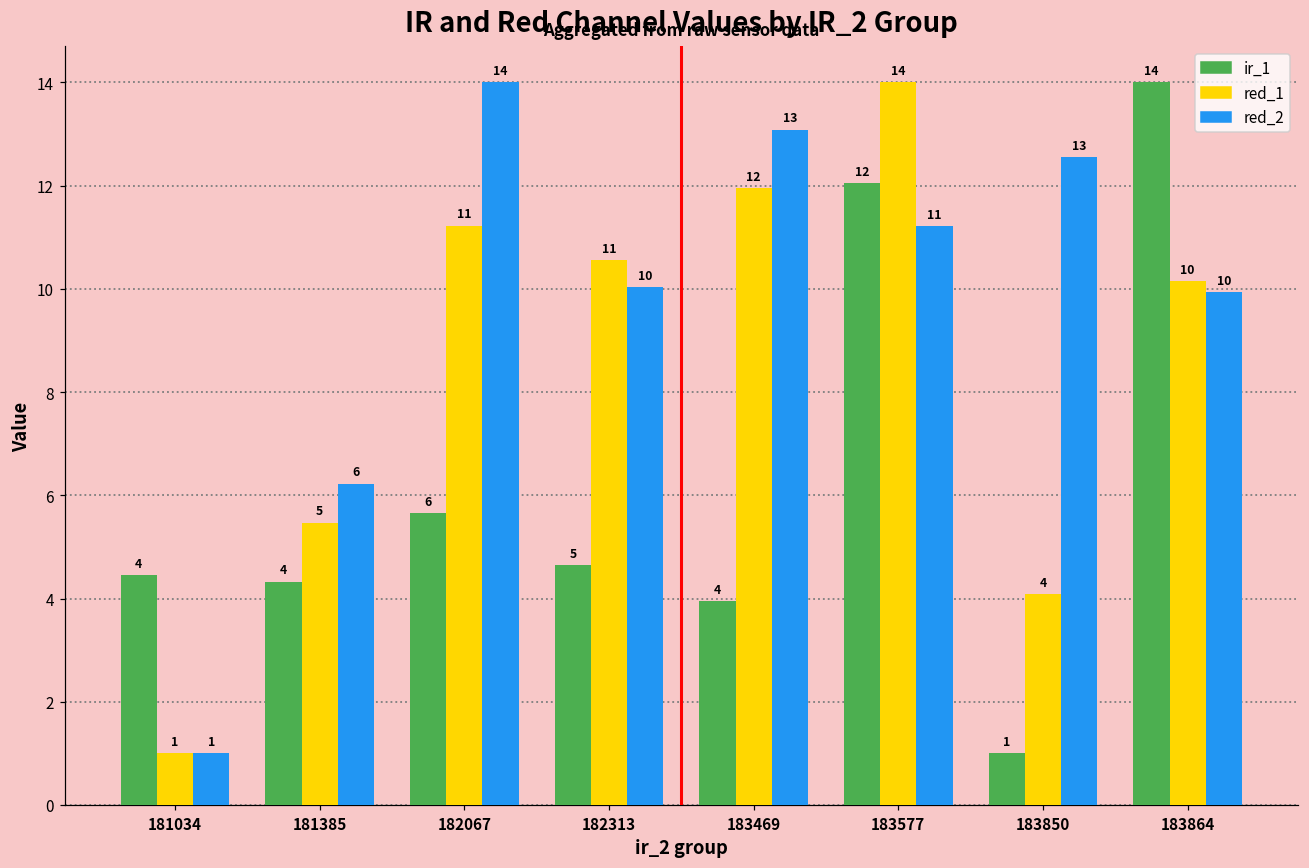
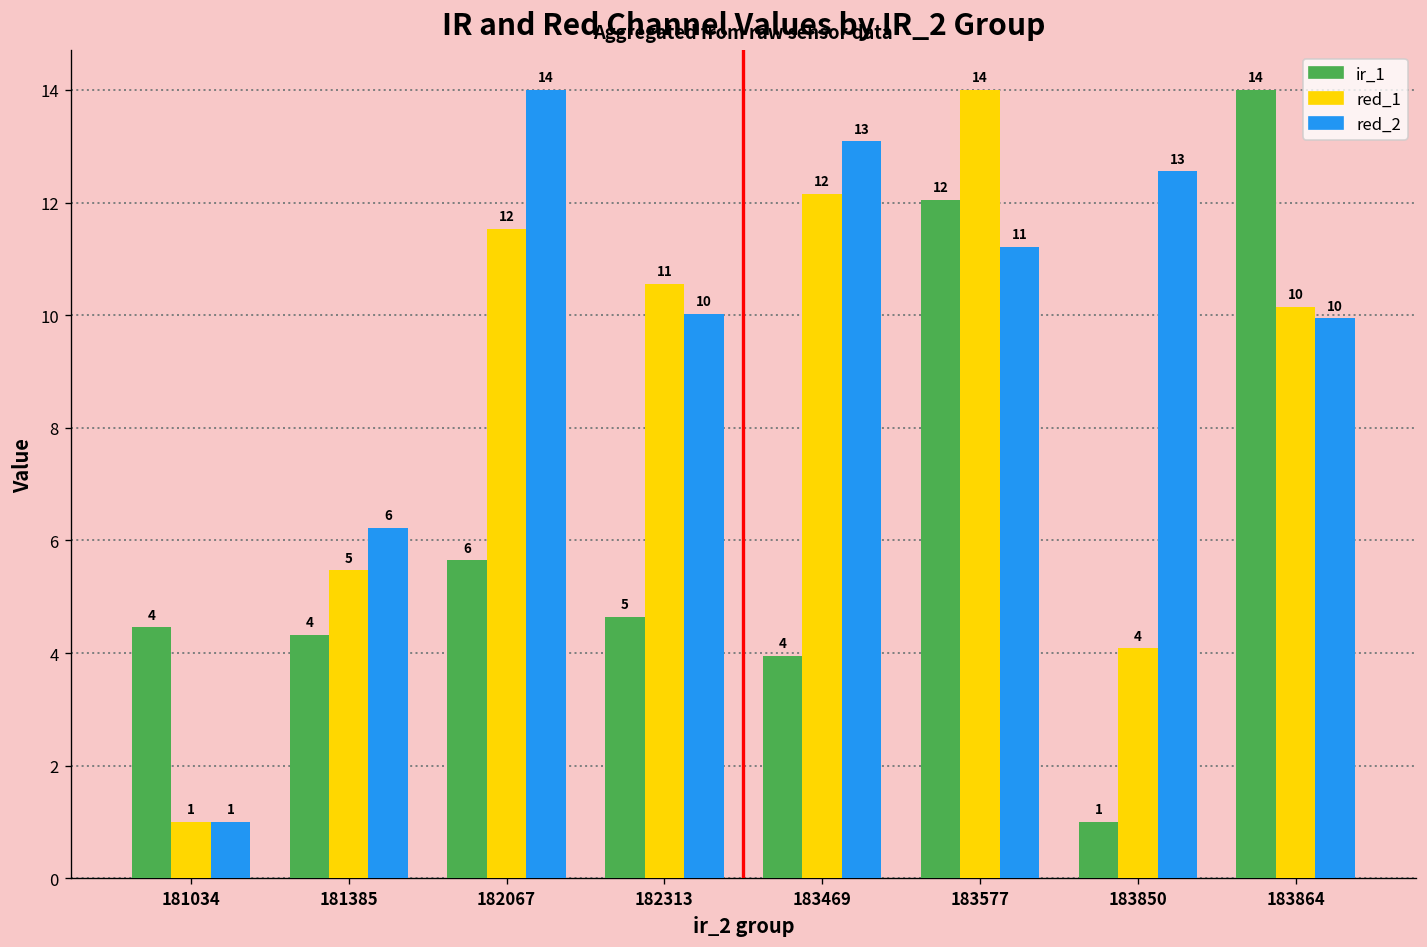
red_1, 182067: 11 -> 12
red_1, 183469: 11.9 -> 12.2
